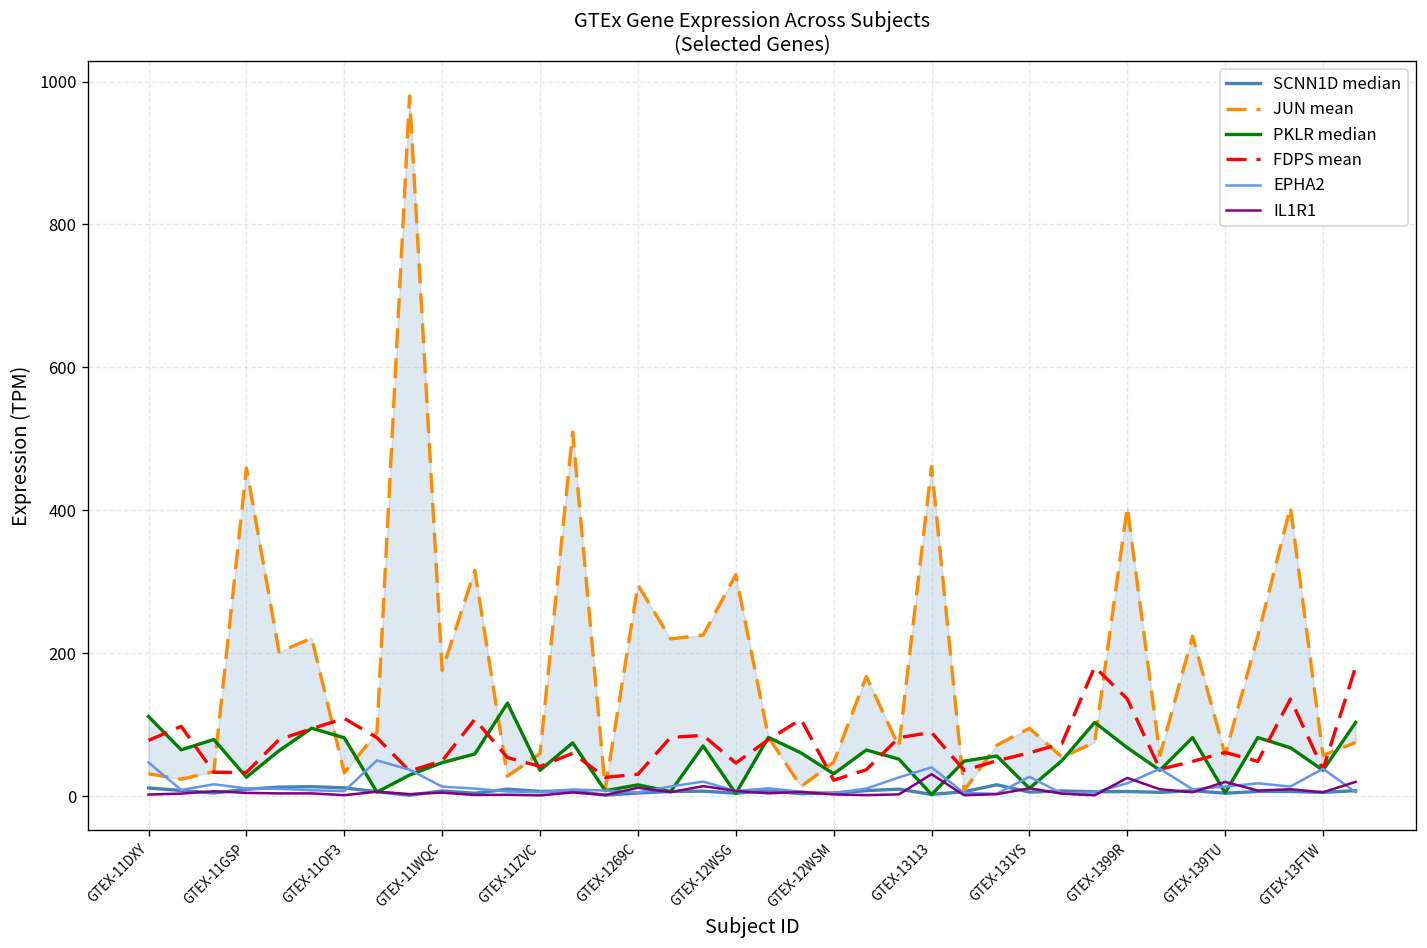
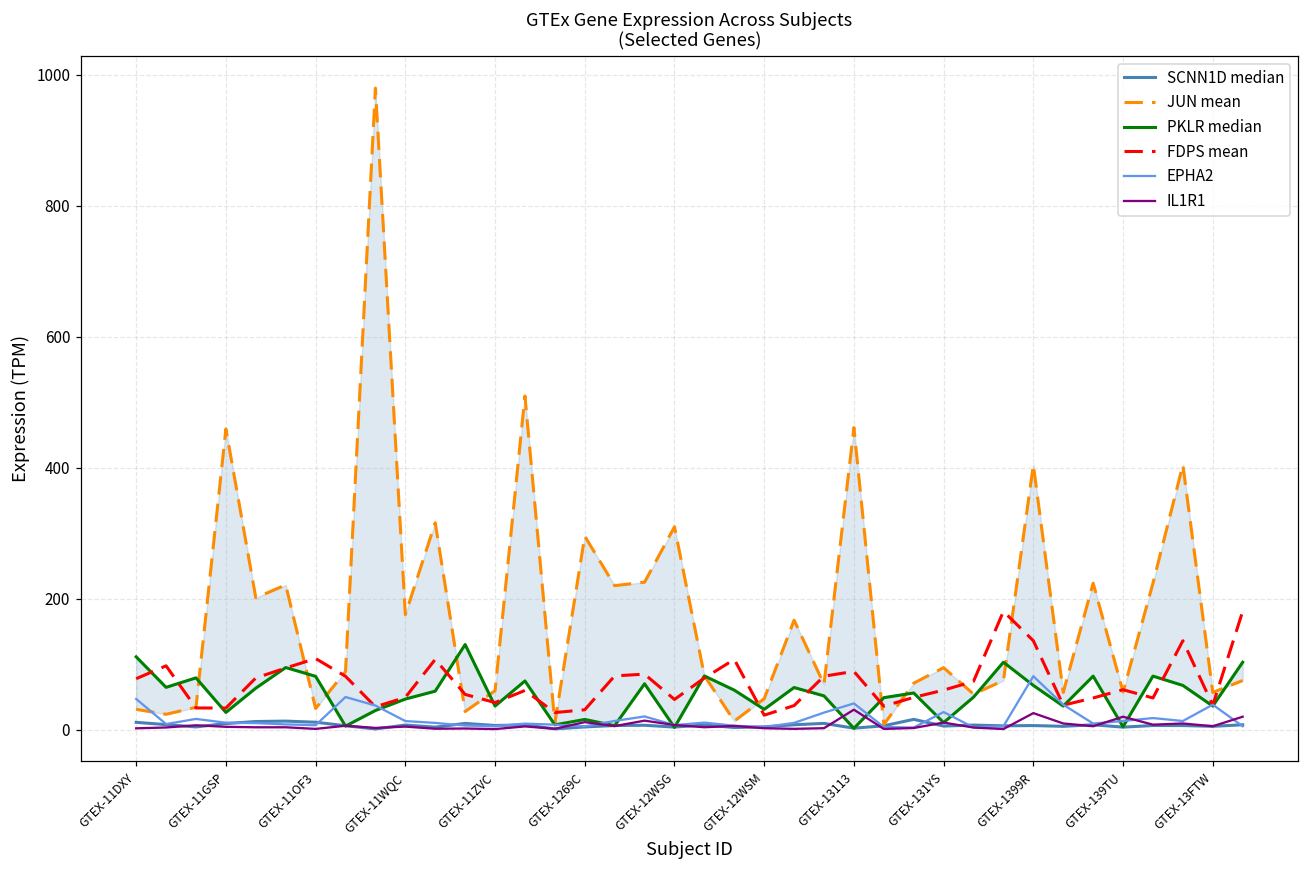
EPHA2, GTEX-1399R: 20 -> 80
